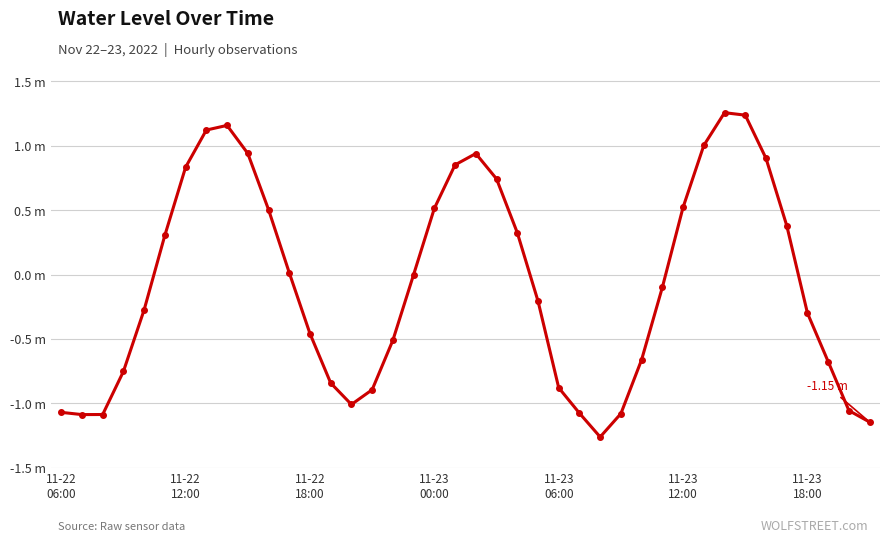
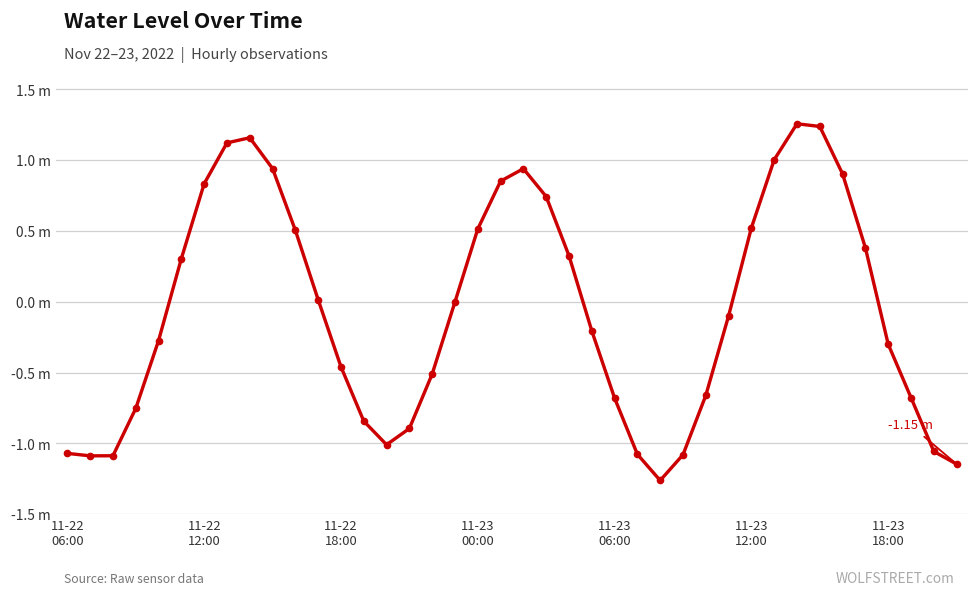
11-23 06:00: -0.88 m -> -0.68 m
